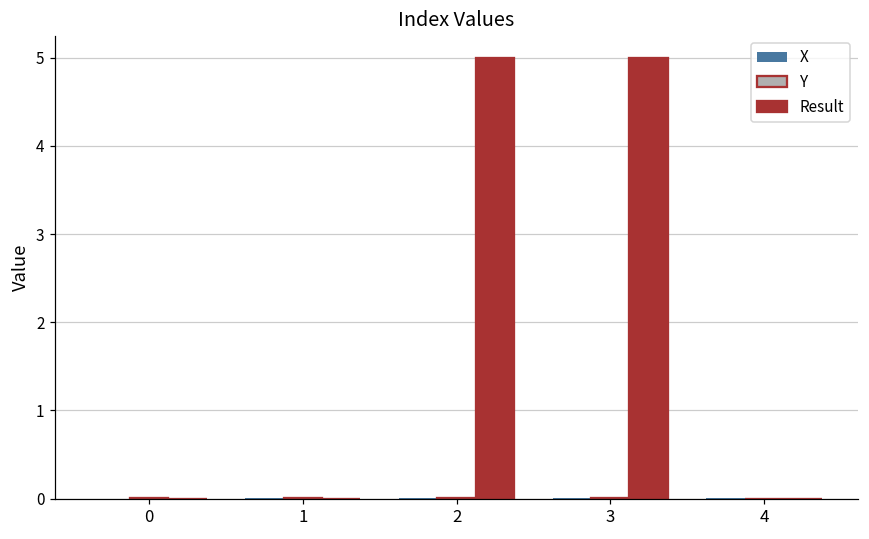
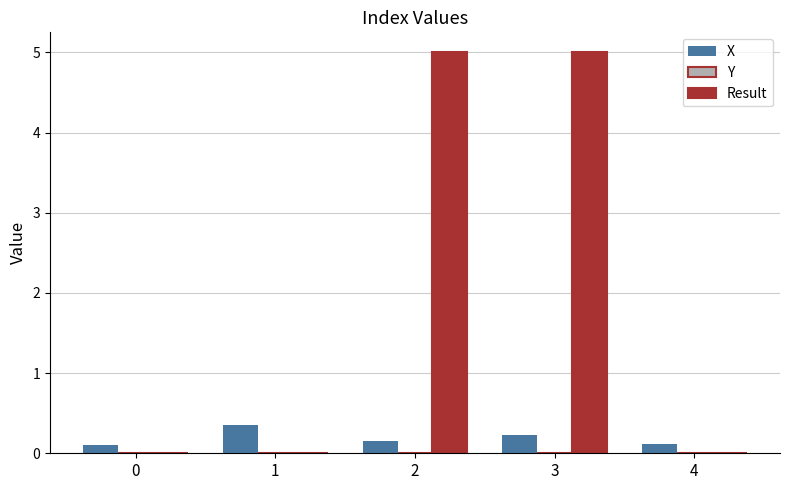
X, 0: 0.0 -> 0.1
X, 1: 0.0 -> 0.4
X, 2: 0.0 -> 0.2
X, 3: 0.0 -> 0.2
X, 4: 0.0 -> 0.1
